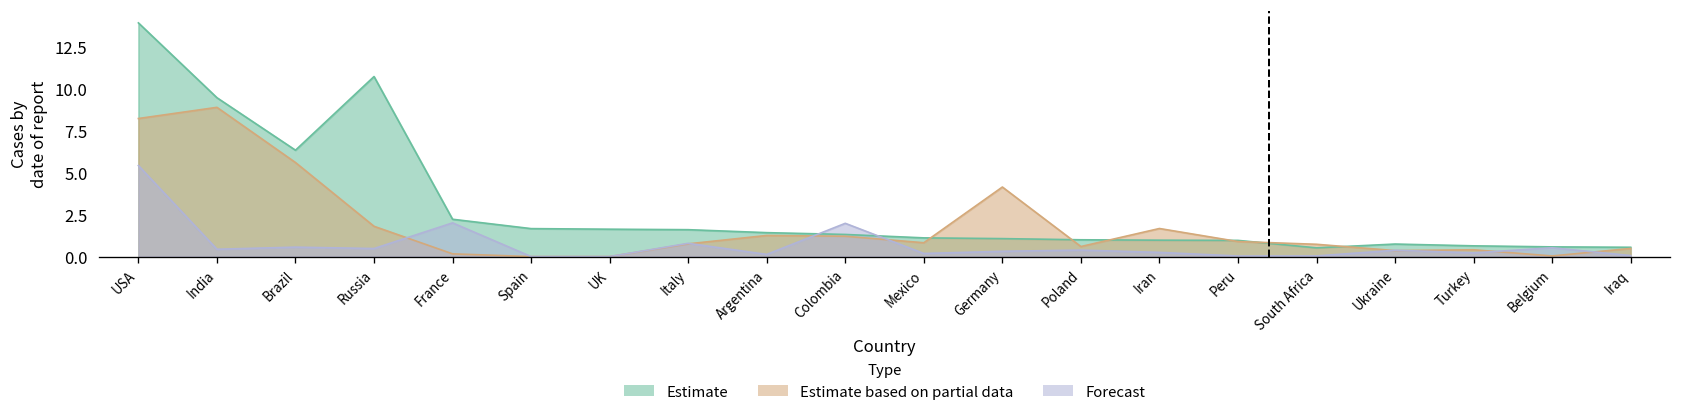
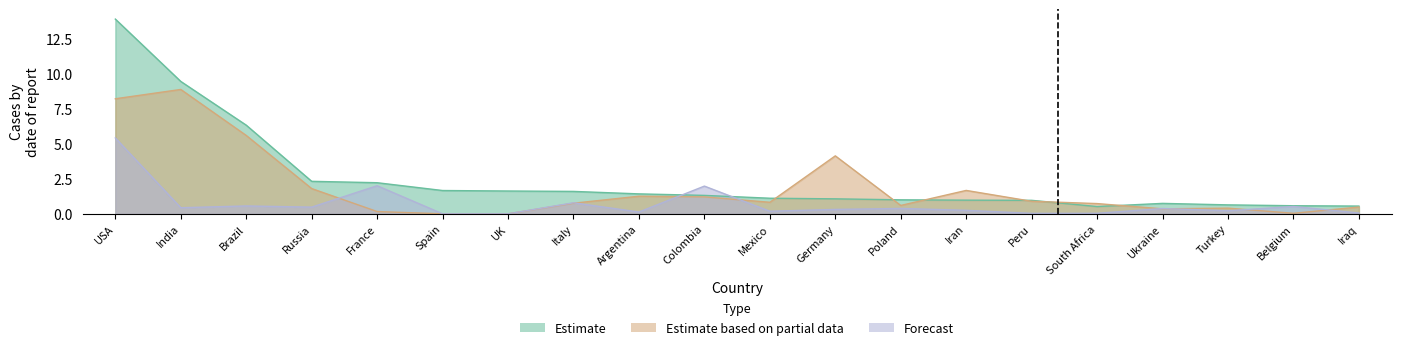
Estimate, Russia: 10.7 -> 2.3
